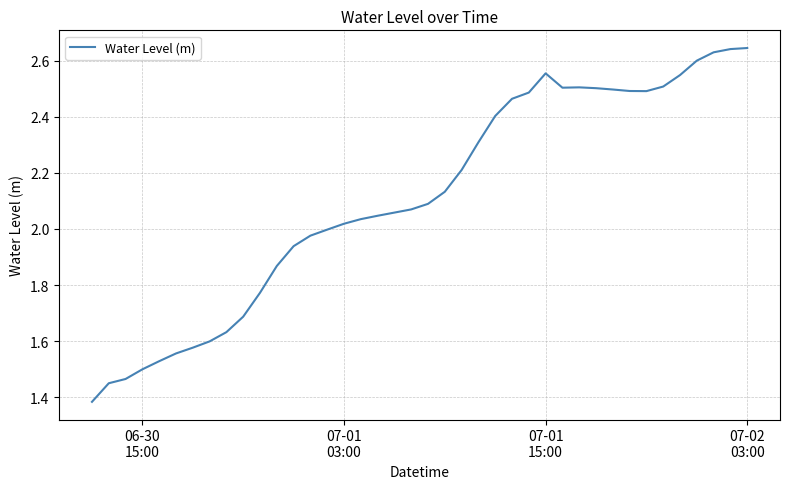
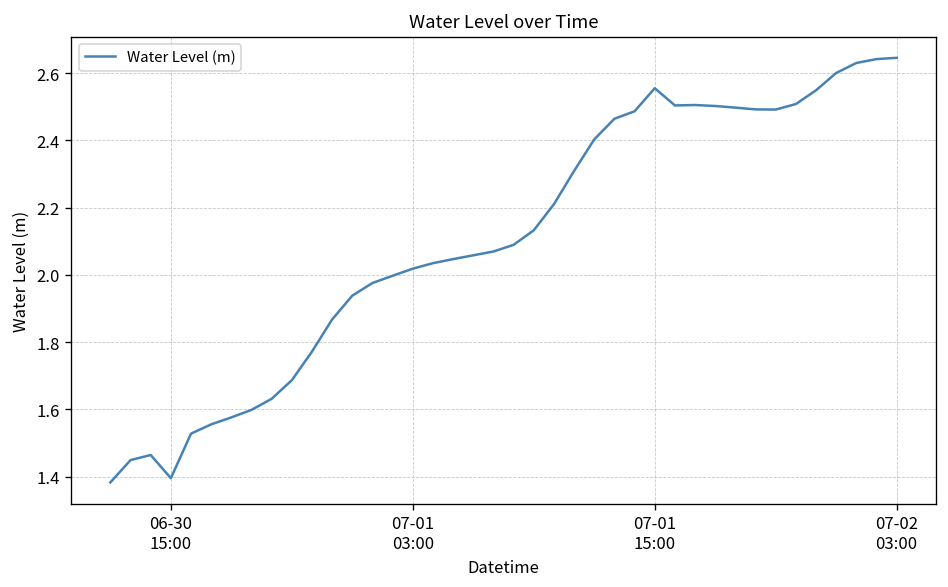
06-30 15:00: 1.50 -> 1.40
